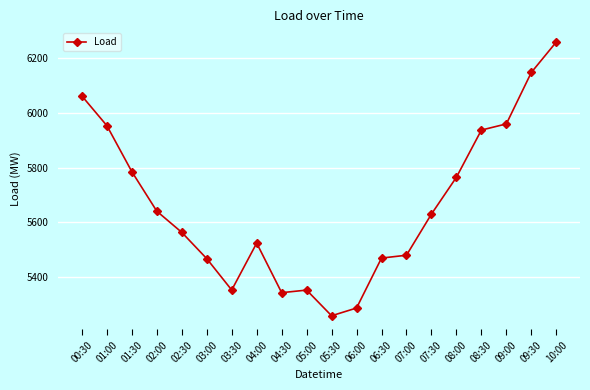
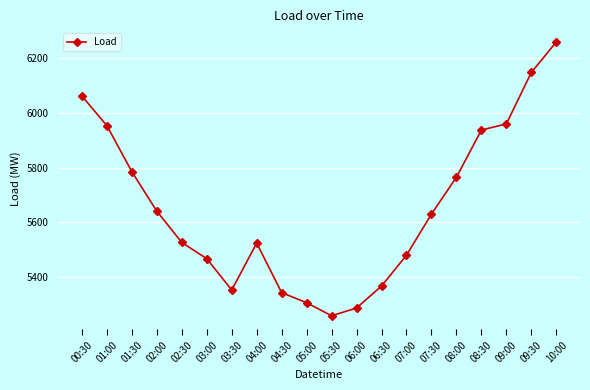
02:30: 5560 -> 5530
05:00: 5350 -> 5300
06:30: 5470 -> 5370
